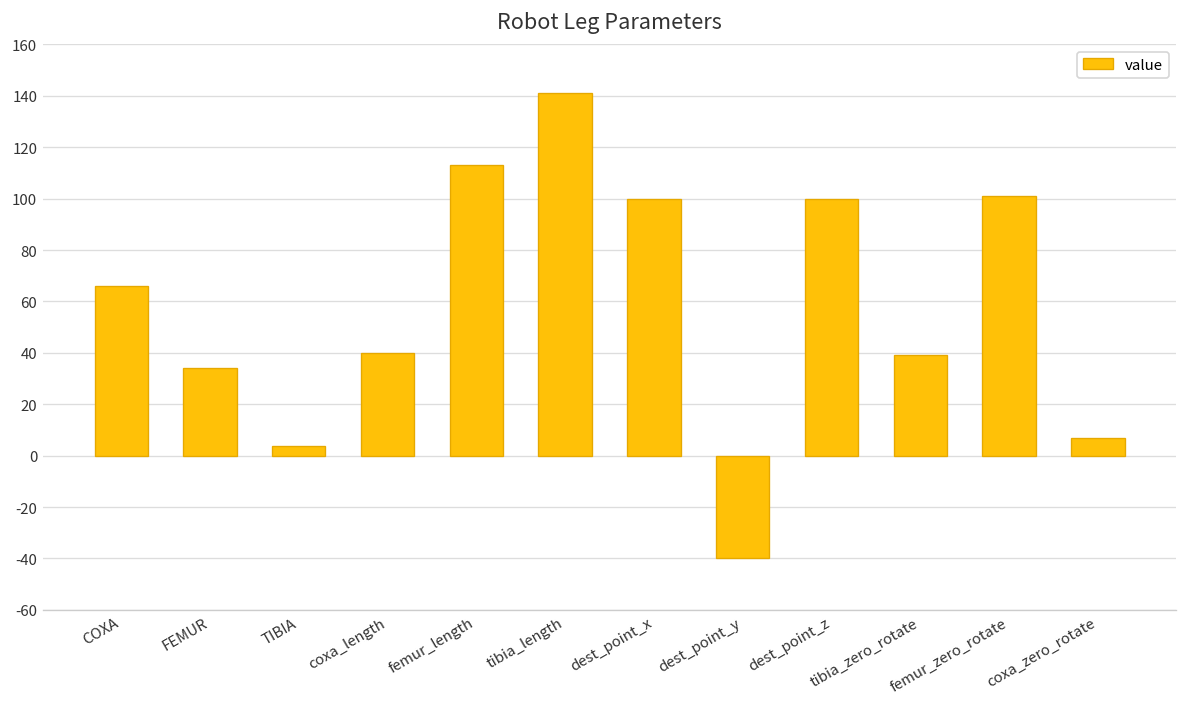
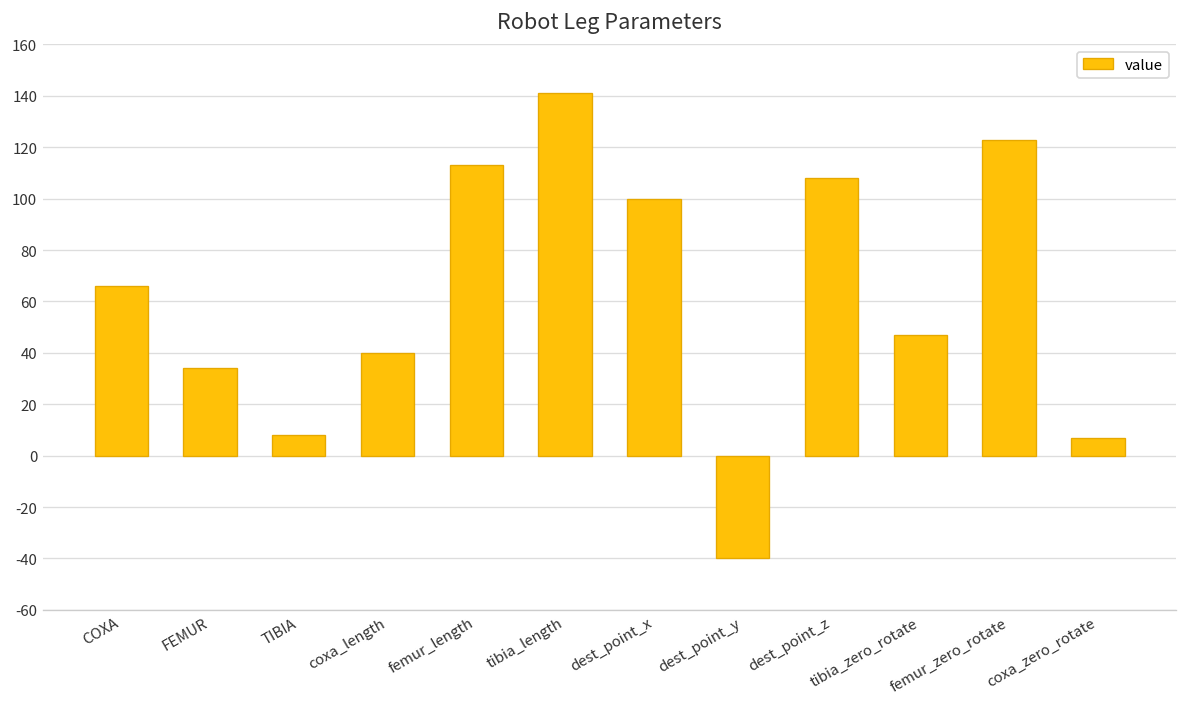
TIBIA: 4 -> 8
dest_point_z: 100 -> 108
tibia_zero_rotate: 39 -> 47
femur_zero_rotate: 101 -> 123
